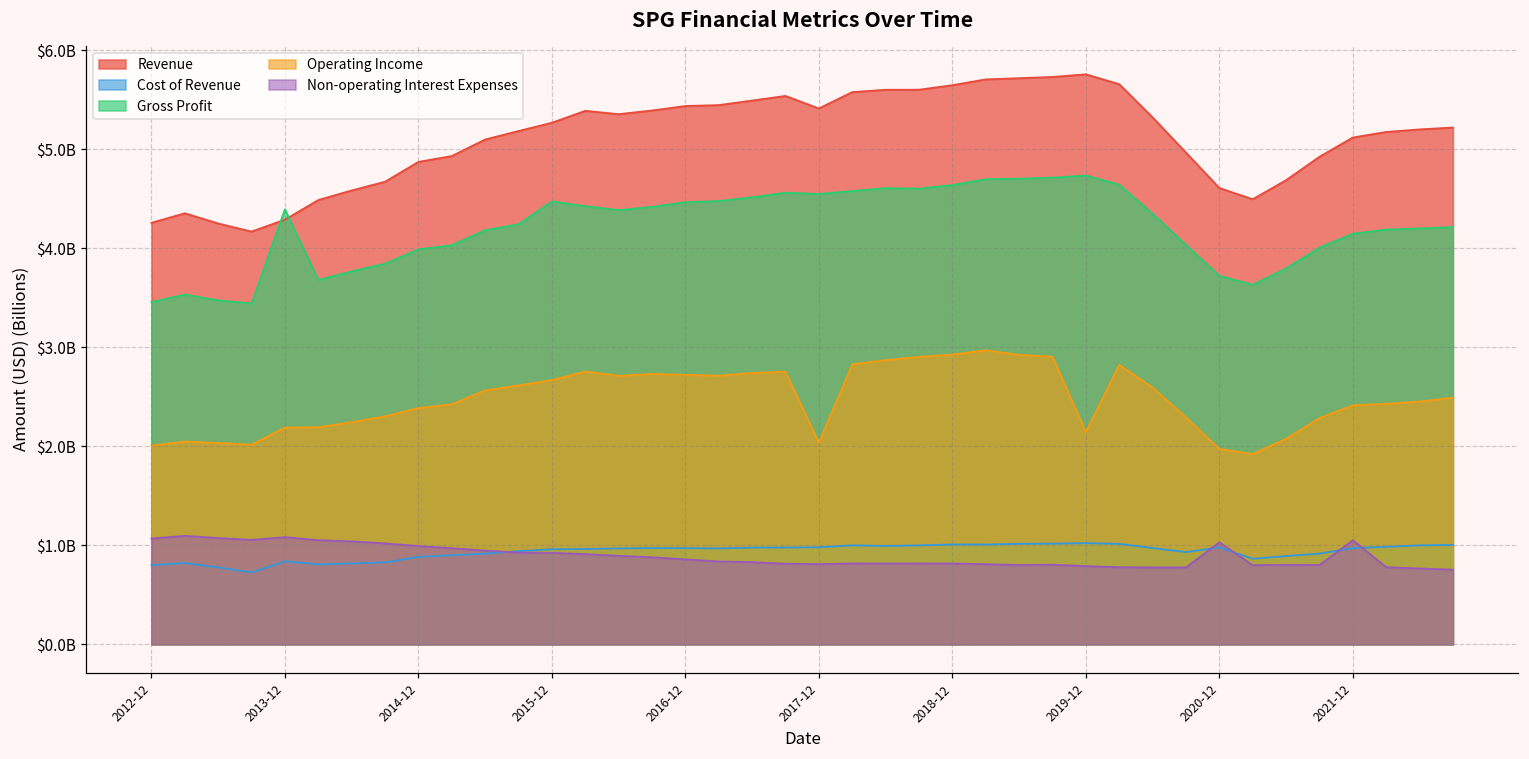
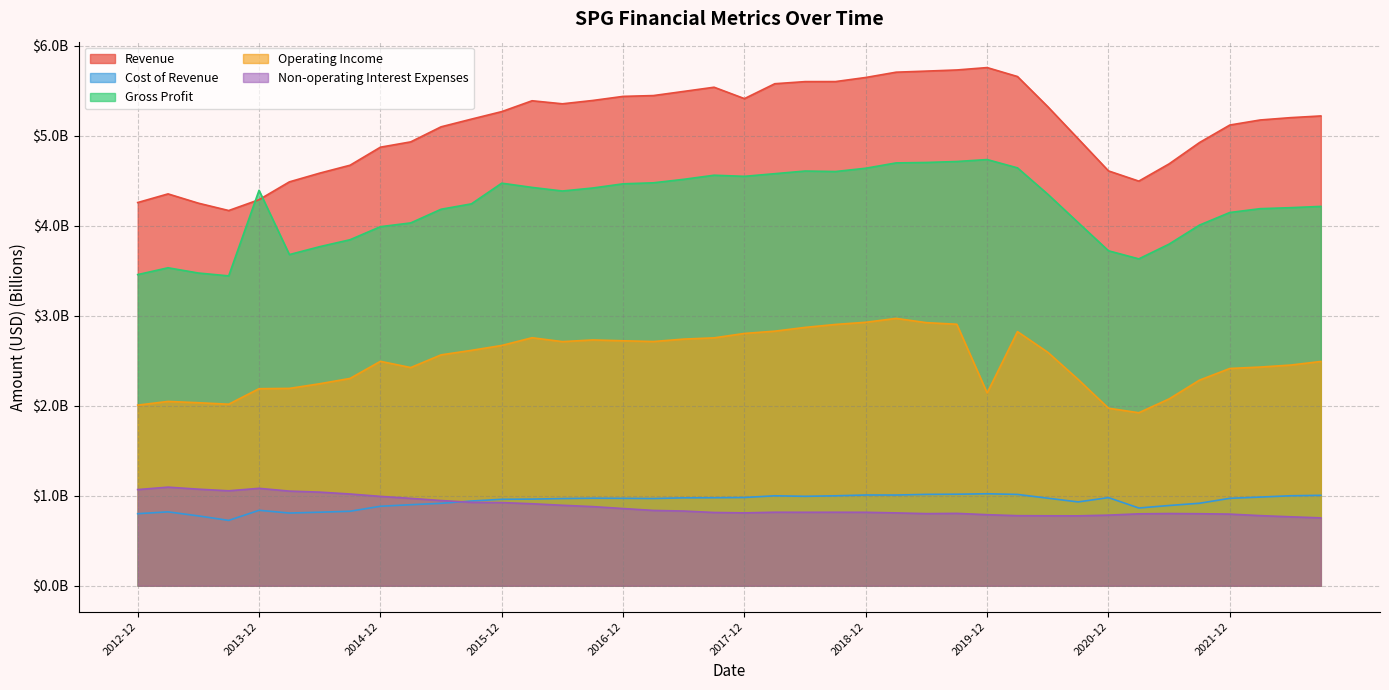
Operating Income, 2014-12: $2400000000 -> $2500000000
Operating Income, 2017-12: $2000000000 -> $2800000000
Non-operating Interest Expenses, 2020-12: $1000000000 -> $800000000
Non-operating Interest Expenses, 2021-12: $1100000000 -> $800000000
